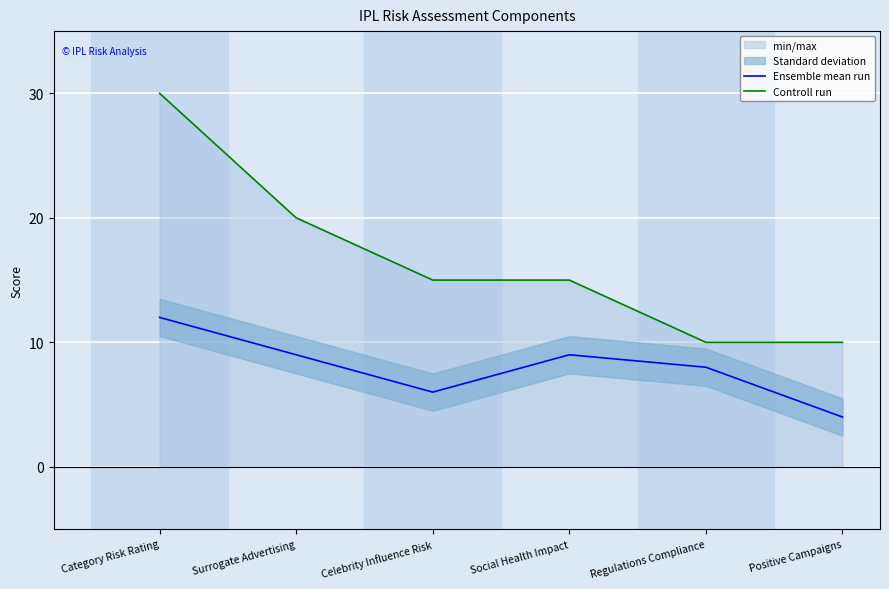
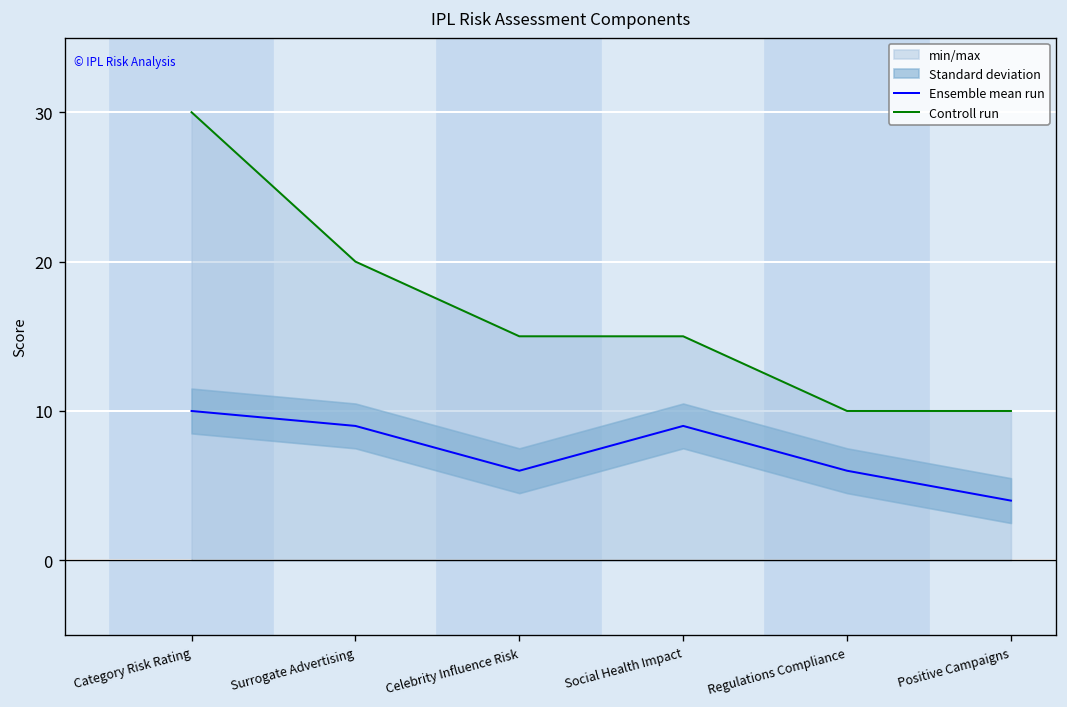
Ensemble mean run, Category Risk Rating: 12 -> 10
Ensemble mean run, Regulations Compliance: 8 -> 6
